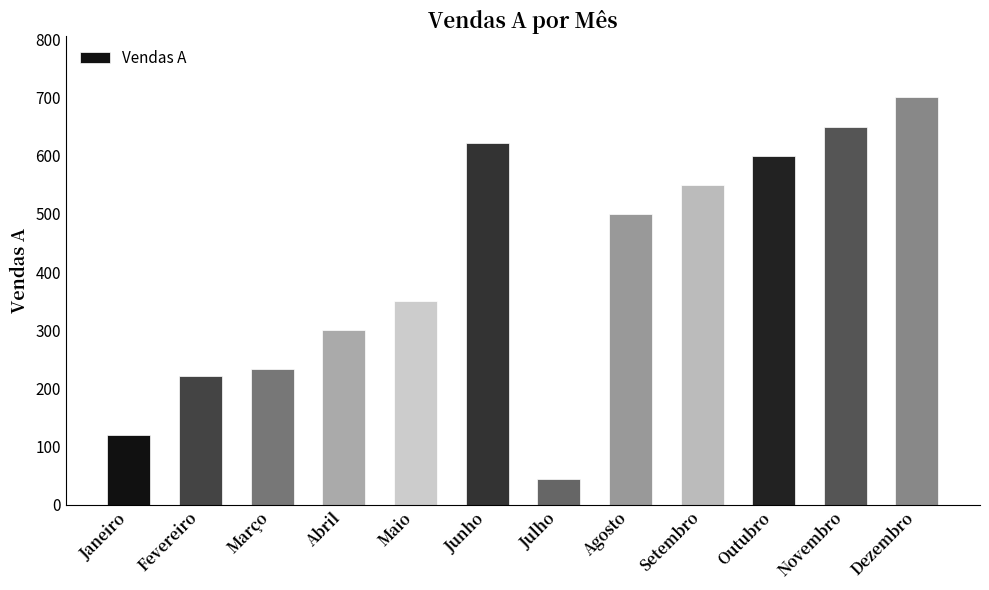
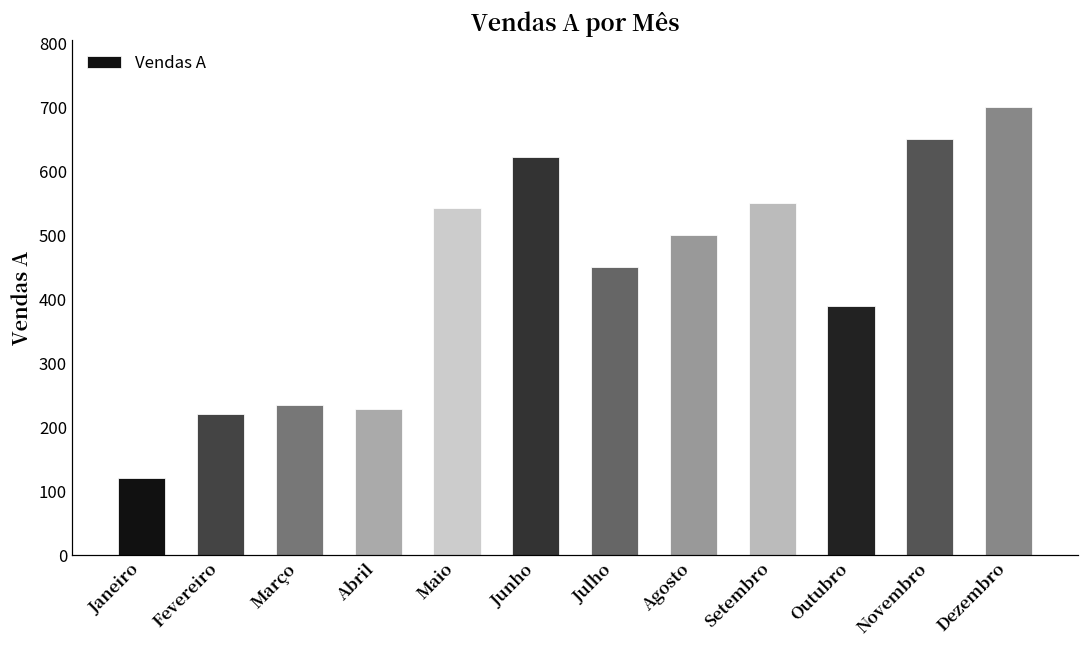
Abril: 300 -> 230
Maio: 350 -> 540
Julho: 50 -> 450
Outubro: 600 -> 390
